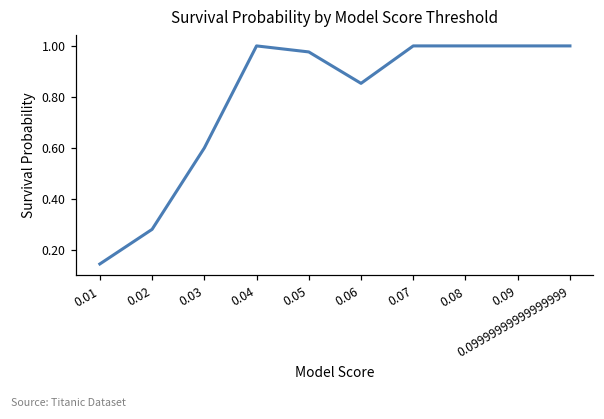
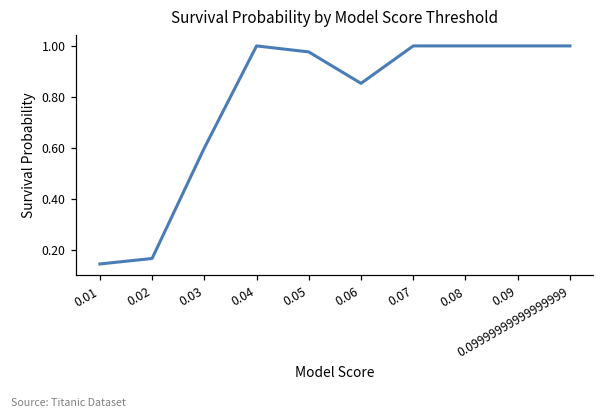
0.02: 0.28 -> 0.17
